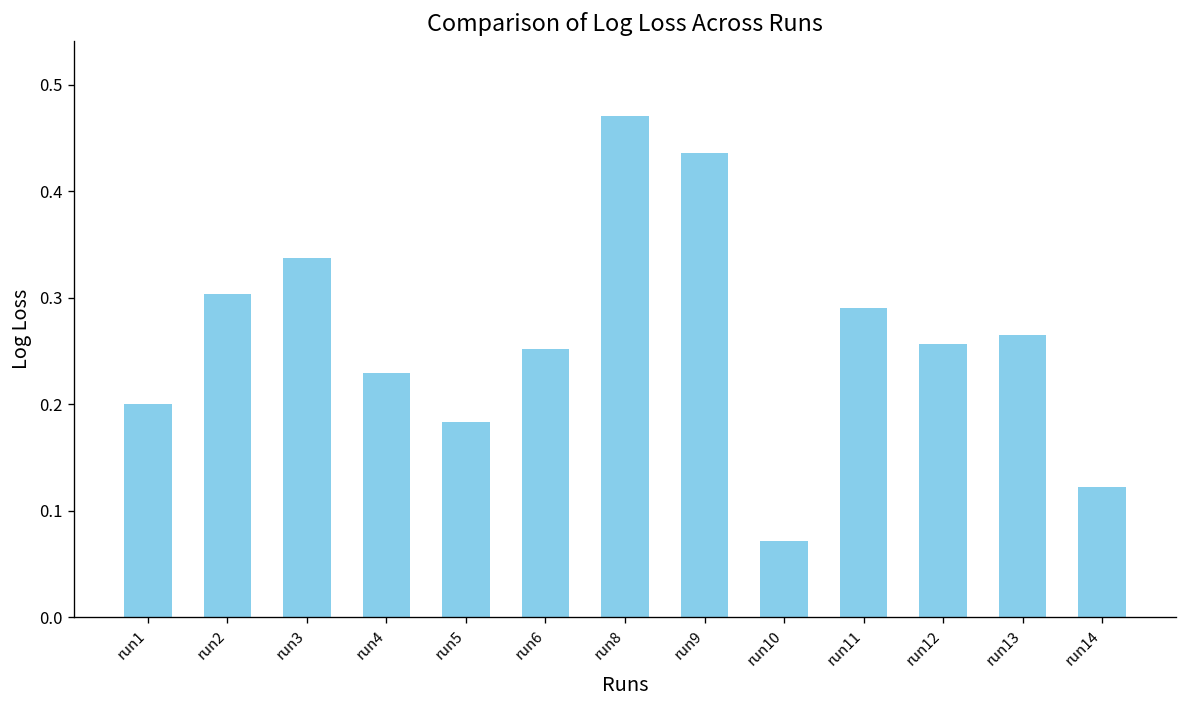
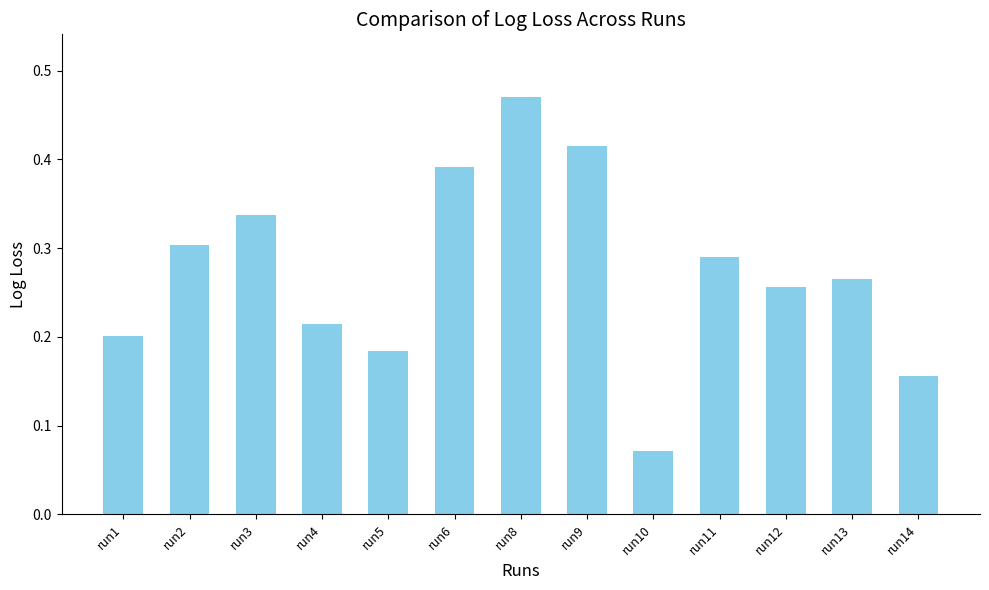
run4: 0.23 -> 0.21
run6: 0.25 -> 0.39
run9: 0.44 -> 0.42
run14: 0.12 -> 0.16
